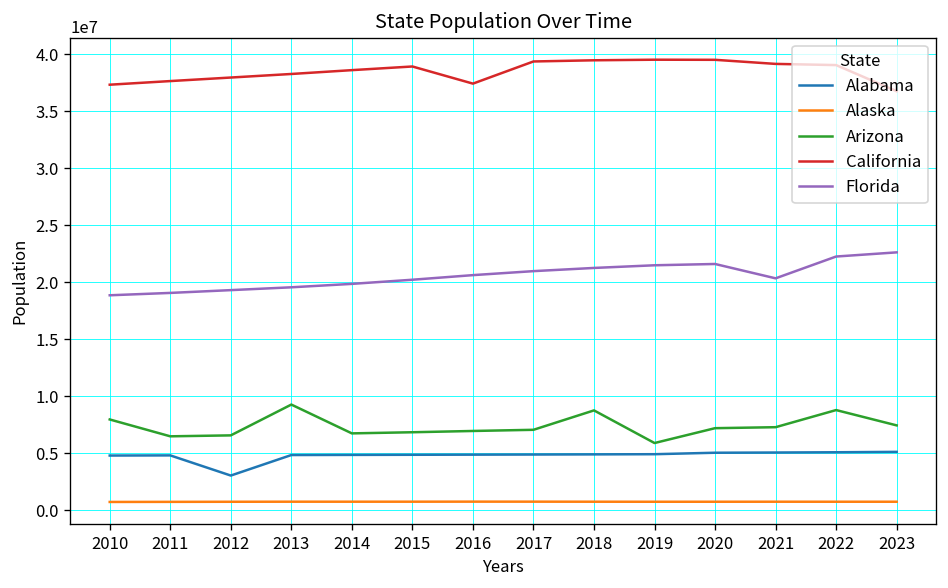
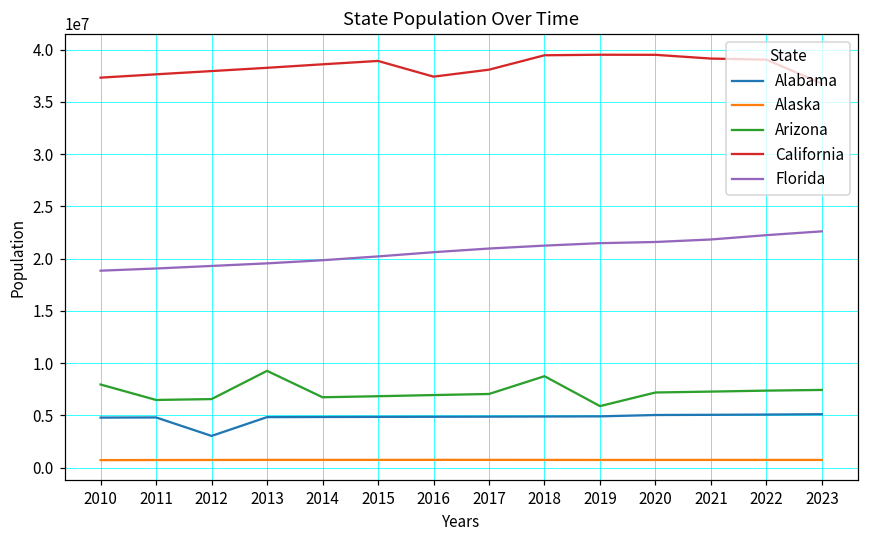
California, 2017: 39000000 -> 38000000
Florida, 2021: 20000000 -> 22000000
Arizona, 2022: 9000000 -> 7000000
